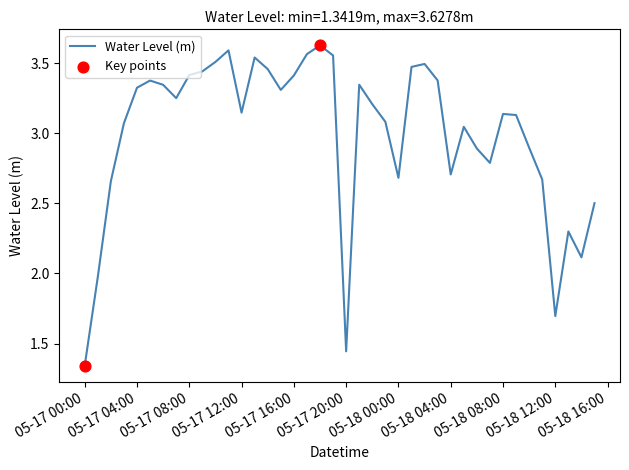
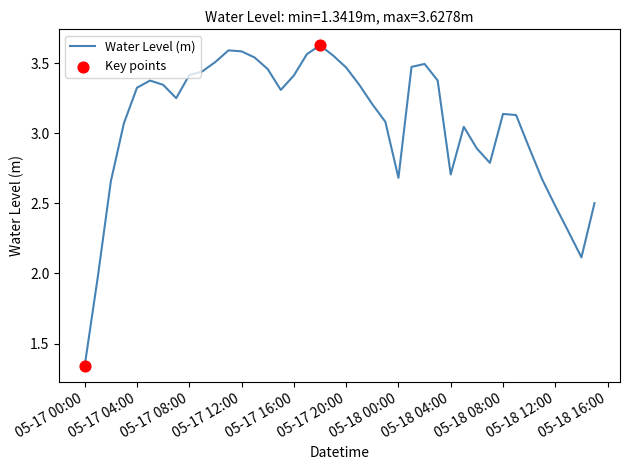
Water Level (m), 05-17 12:00: 3.15 -> 3.58
Water Level (m), 05-17 20:00: 1.44 -> 3.47
Water Level (m), 05-18 12:00: 1.70 -> 2.48
